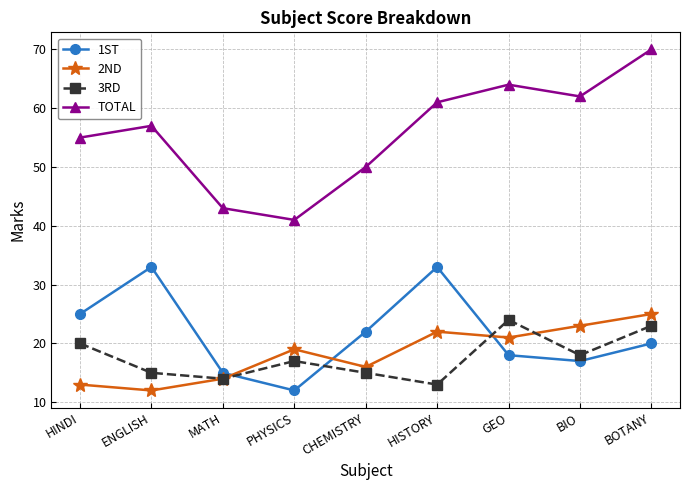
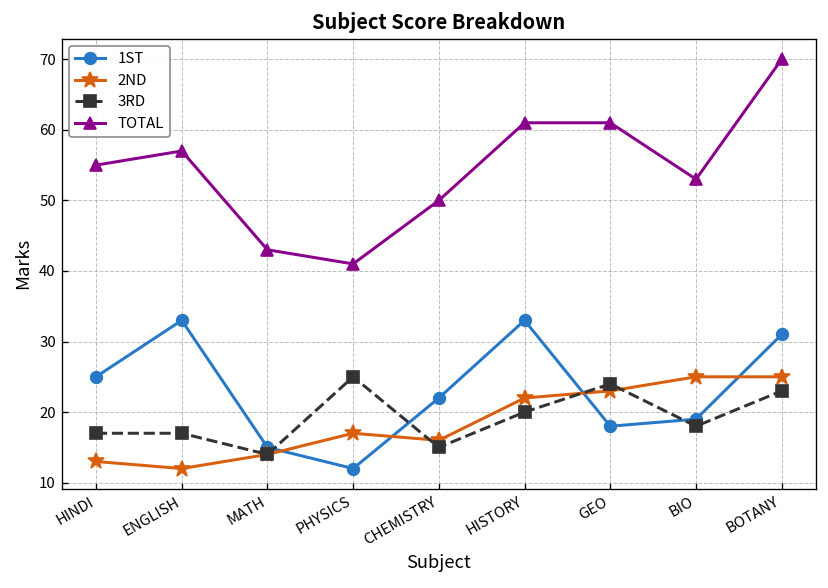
3RD, HINDI: 20 -> 17
3RD, ENGLISH: 15 -> 17
2ND, PHYSICS: 19 -> 17
3RD, PHYSICS: 17 -> 25
3RD, HISTORY: 13 -> 20
2ND, GEO: 21 -> 23
TOTAL, GEO: 64 -> 61
1ST, BIO: 17 -> 19
2ND, BIO: 23 -> 25
TOTAL, BIO: 62 -> 53
1ST, BOTANY: 20 -> 31
